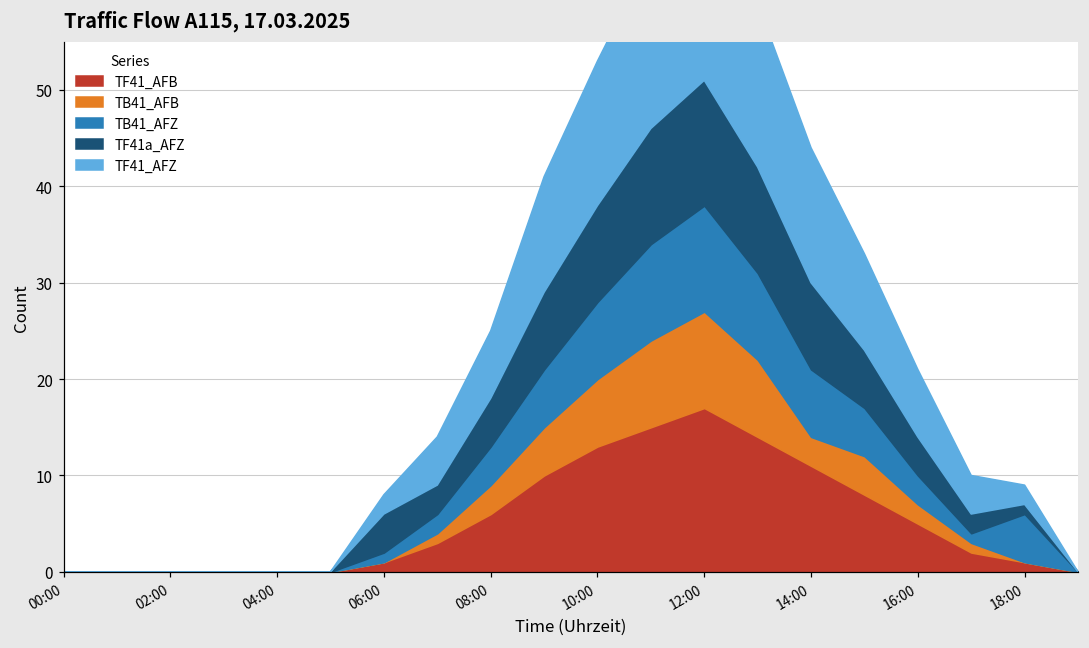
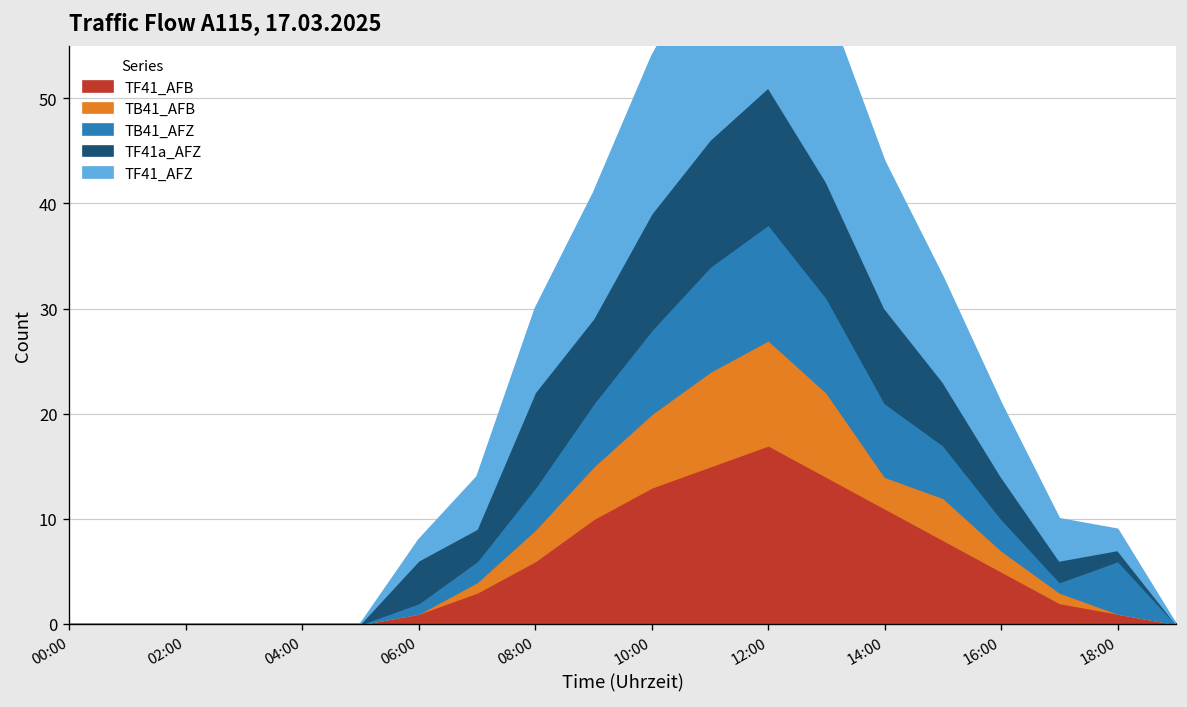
TF41a_AFZ, 08:00: 5 -> 9
TF41_AFZ, 08:00: 7 -> 8
TF41a_AFZ, 10:00: 10 -> 11
